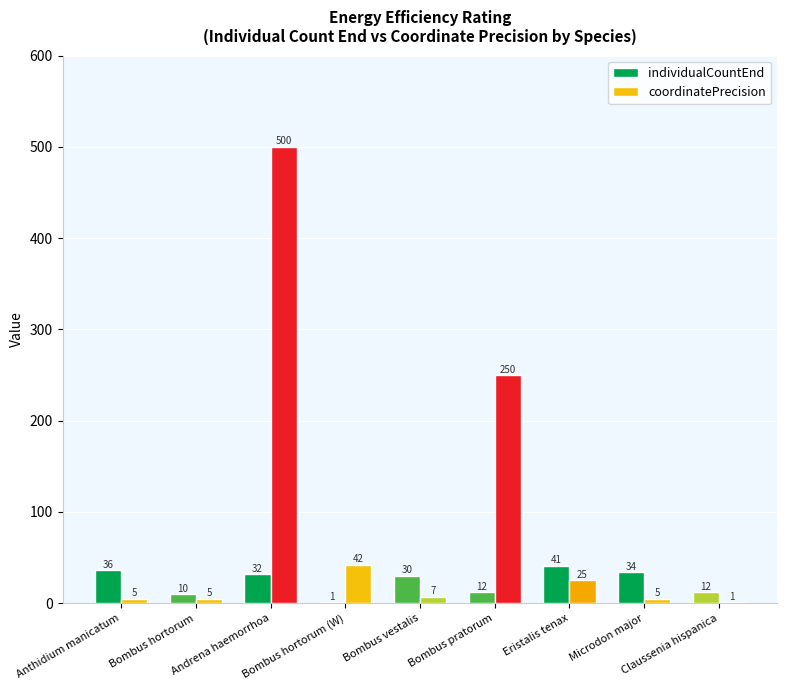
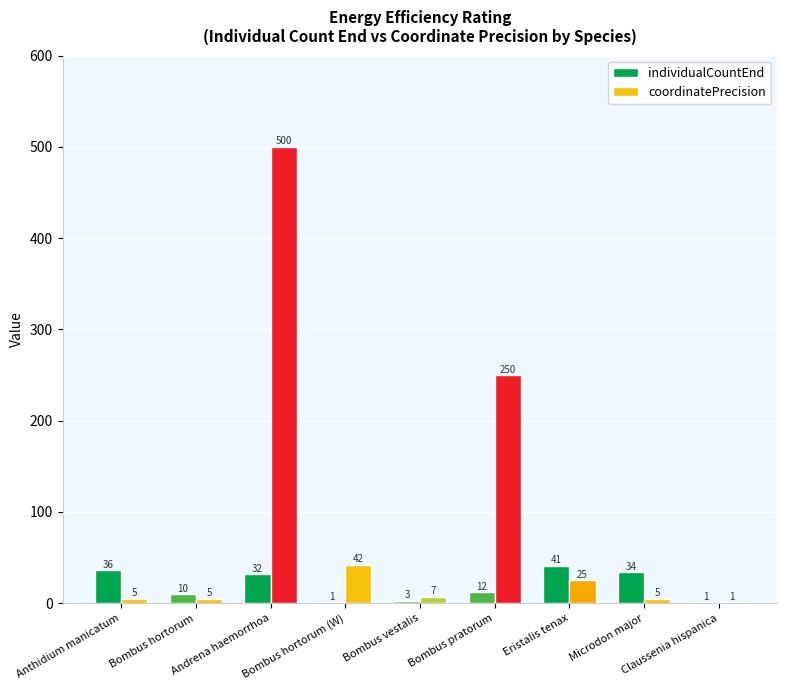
individualCountEnd, Bombus vestalis: 30 -> 3
individualCountEnd, Claussenia hispanica: 12 -> 1
